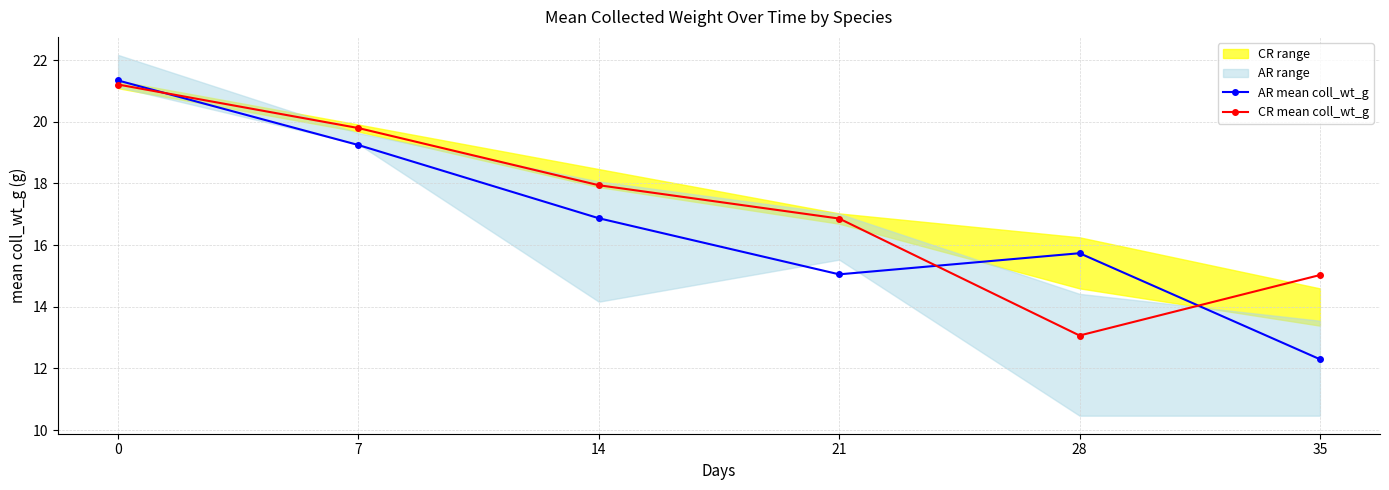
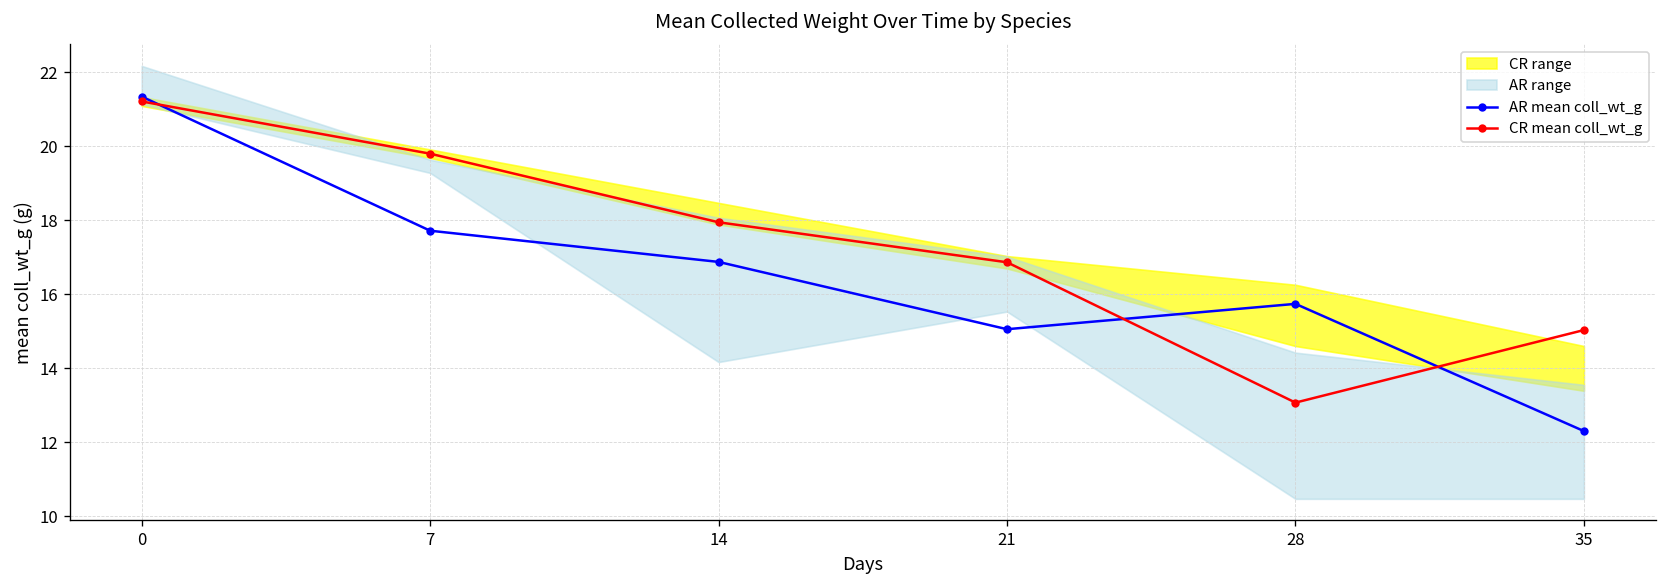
AR mean coll_wt_g, 7: 19.2 -> 17.7
